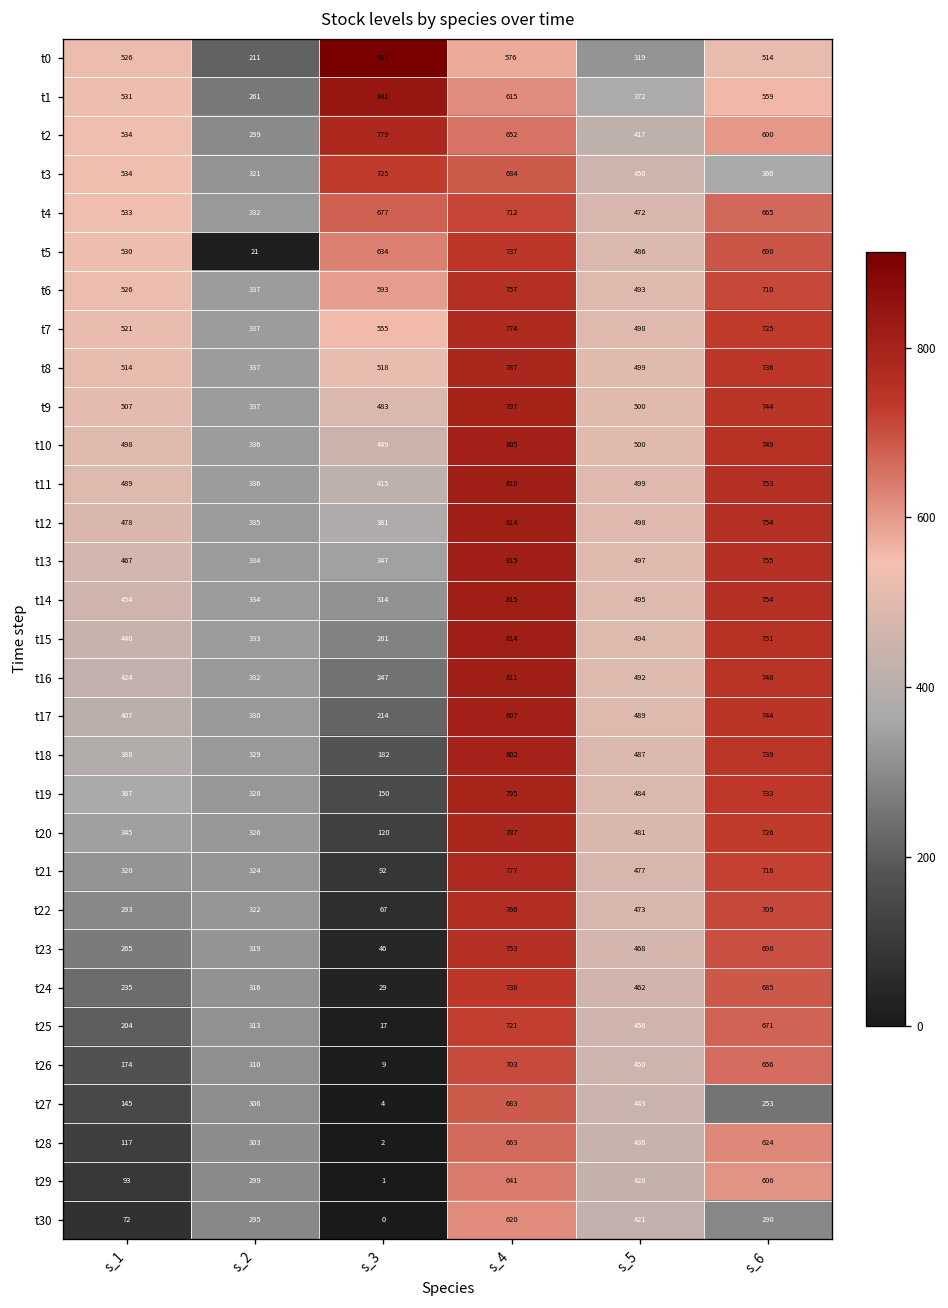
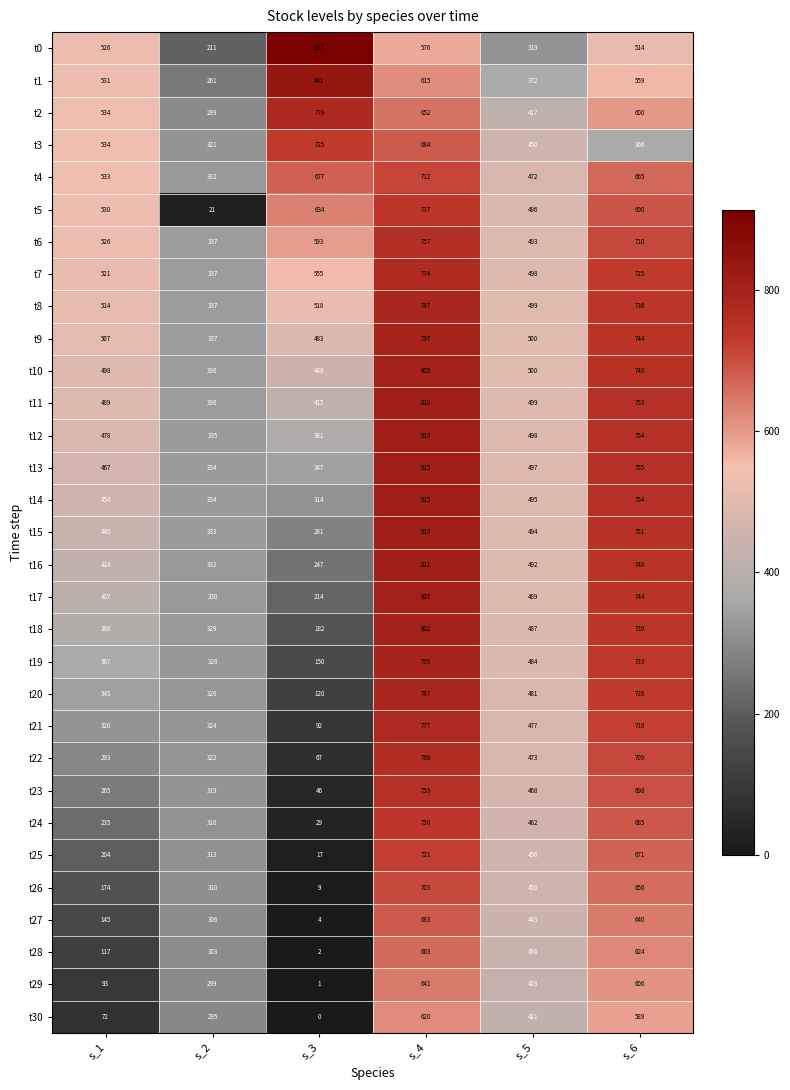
t27, s_6: 253 -> 640
t30, s_6: 290 -> 589
